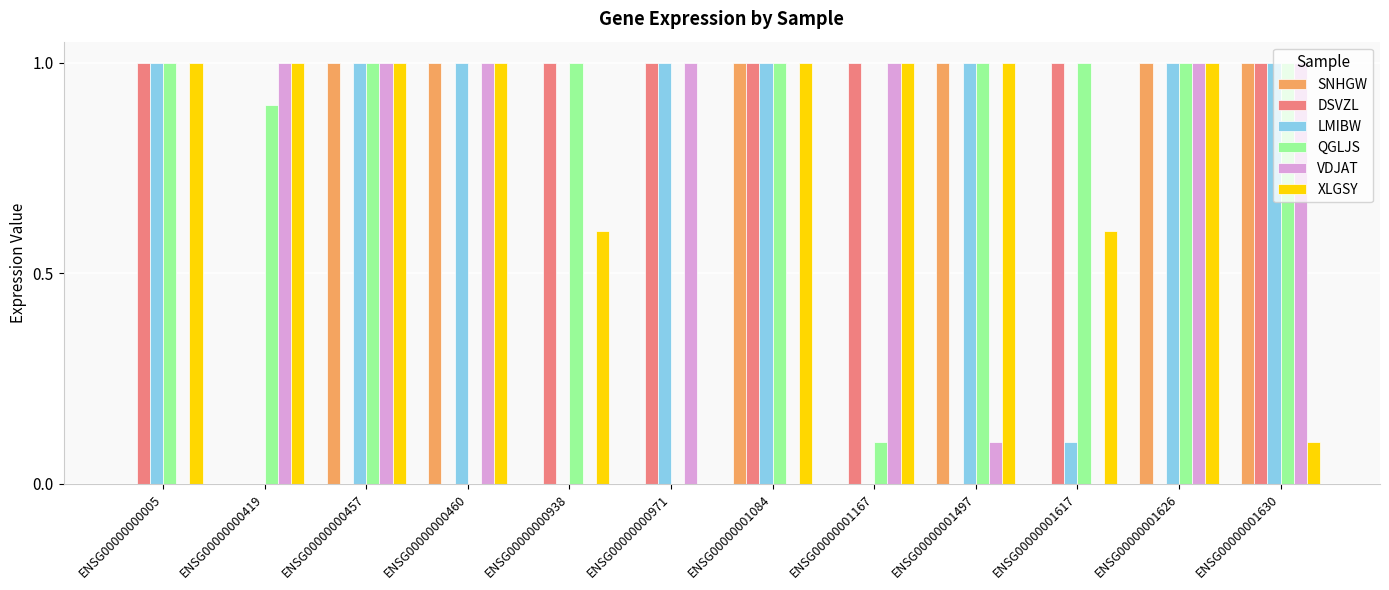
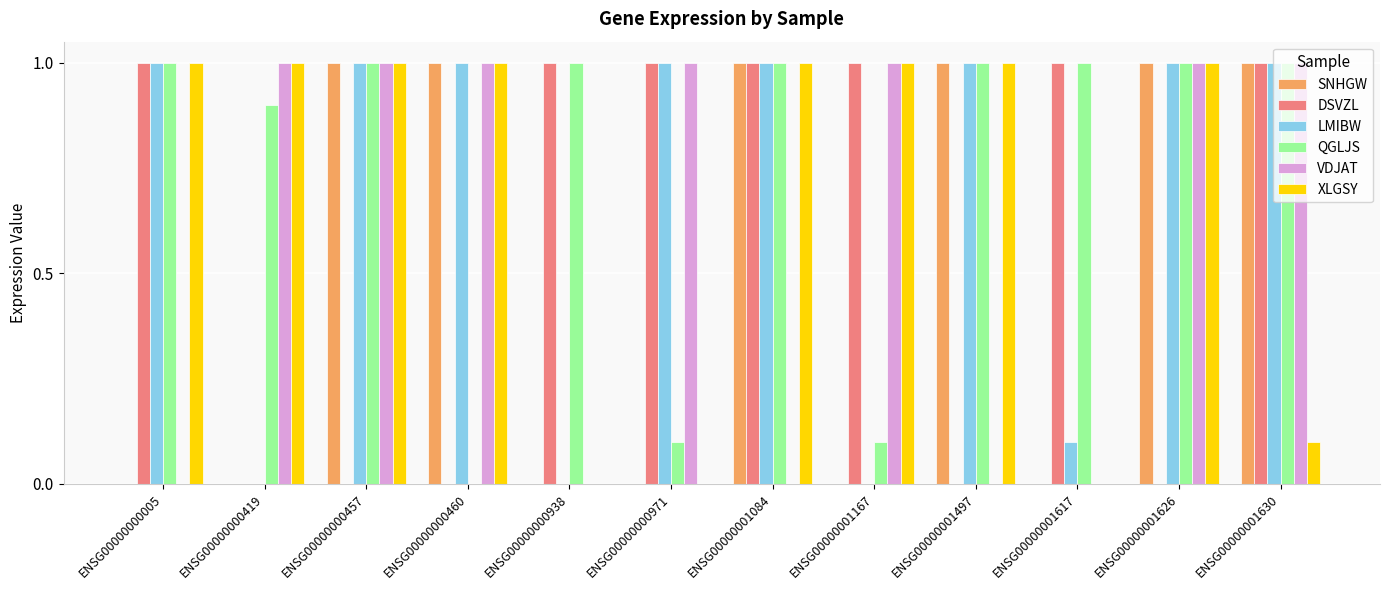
XLGSY, ENSG00000000938: 0.6 -> 0.0
QGLJS, ENSG00000000971: 0.0 -> 0.1
VDJAT, ENSG00000001497: 0.1 -> 0.0
XLGSY, ENSG00000001617: 0.6 -> 0.0
